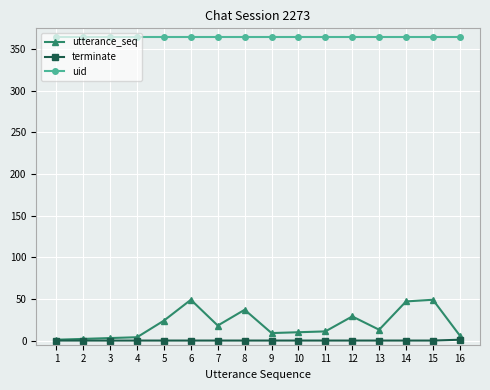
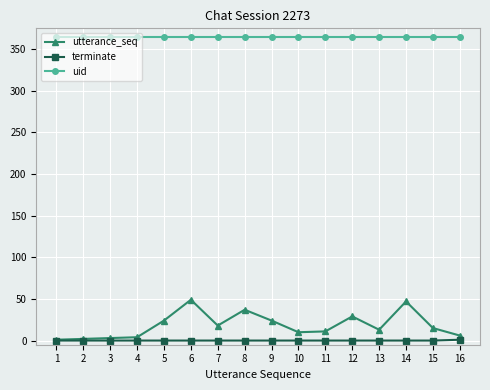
utterance_seq, 9: 10 -> 20
utterance_seq, 15: 50 -> 20
